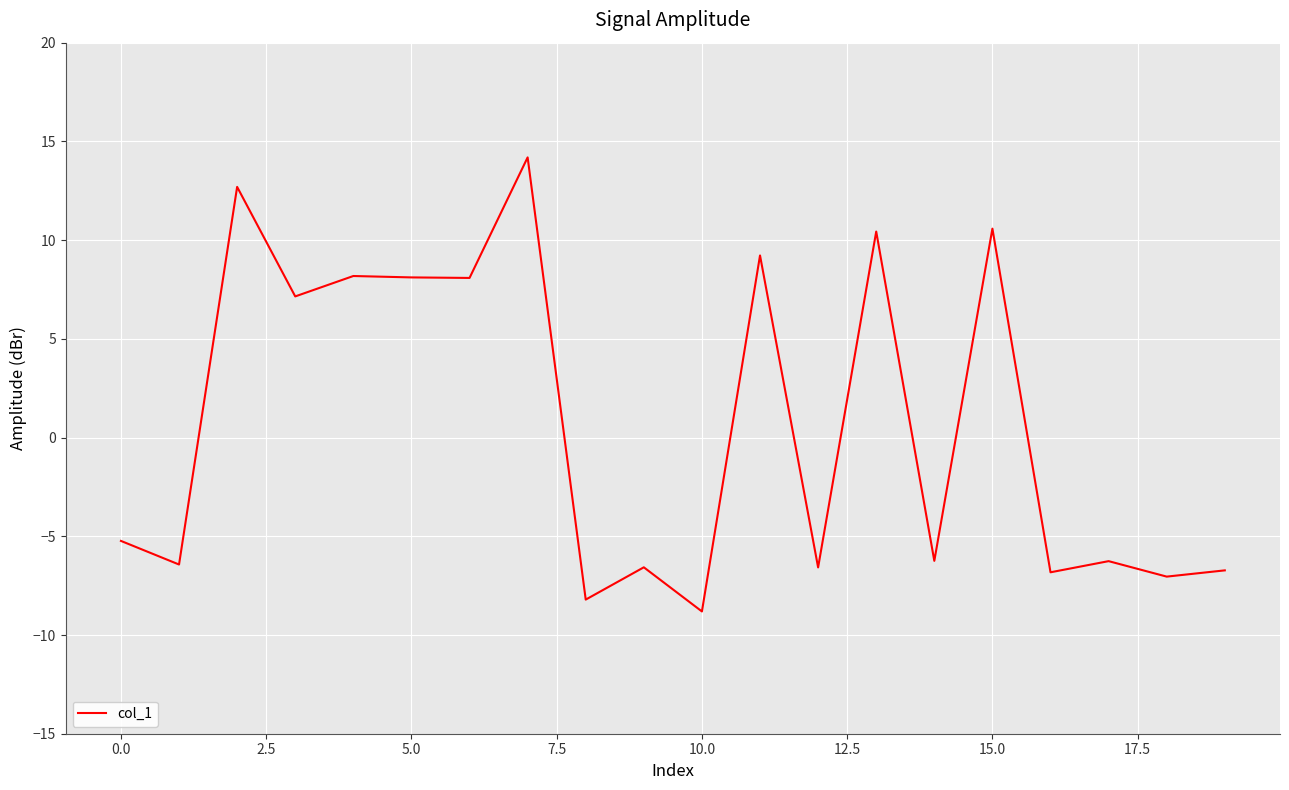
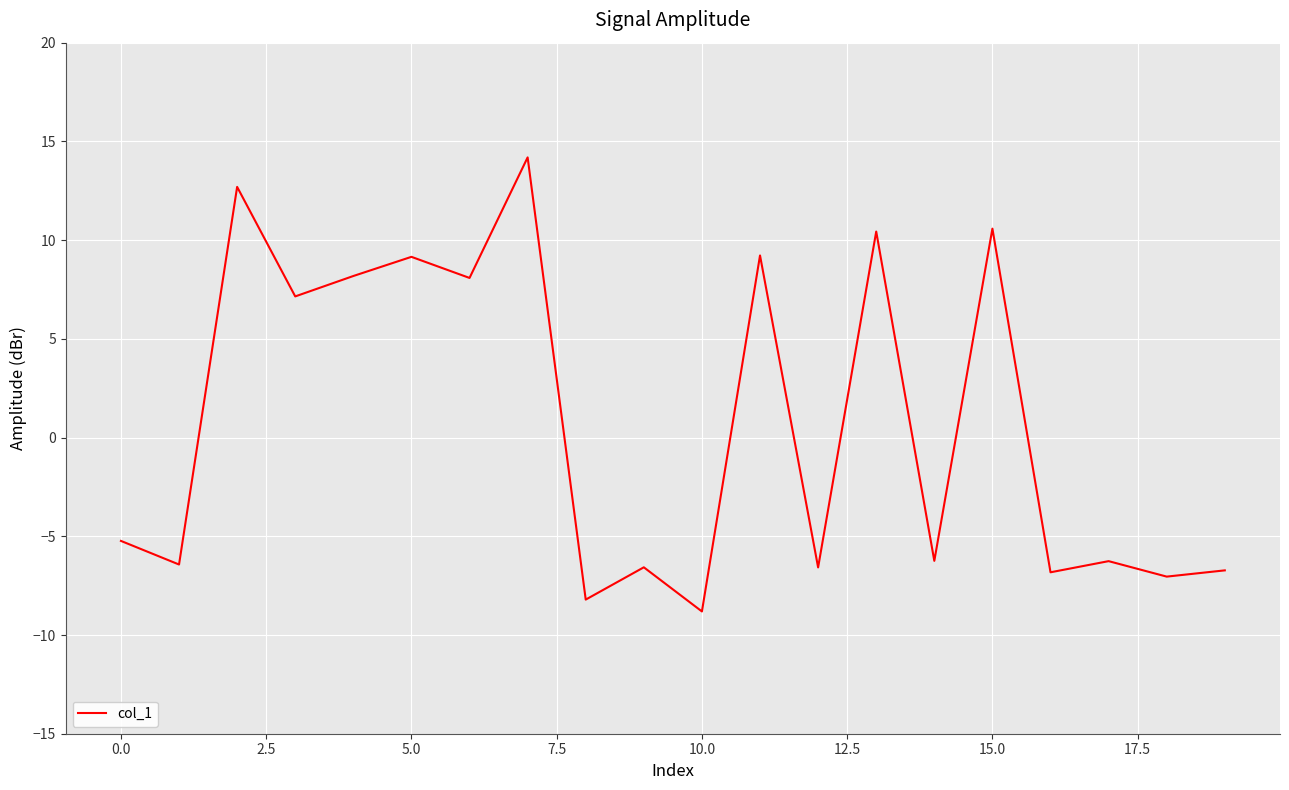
5.0: 8.1 -> 9.2
